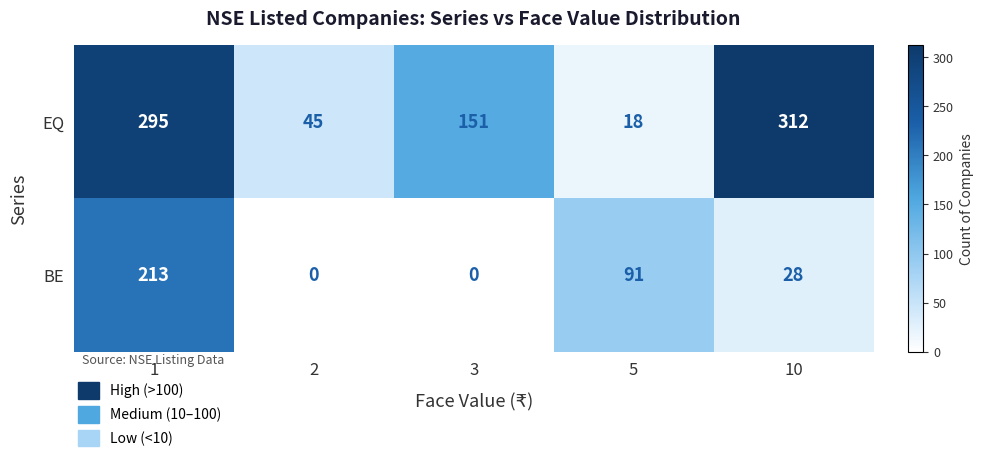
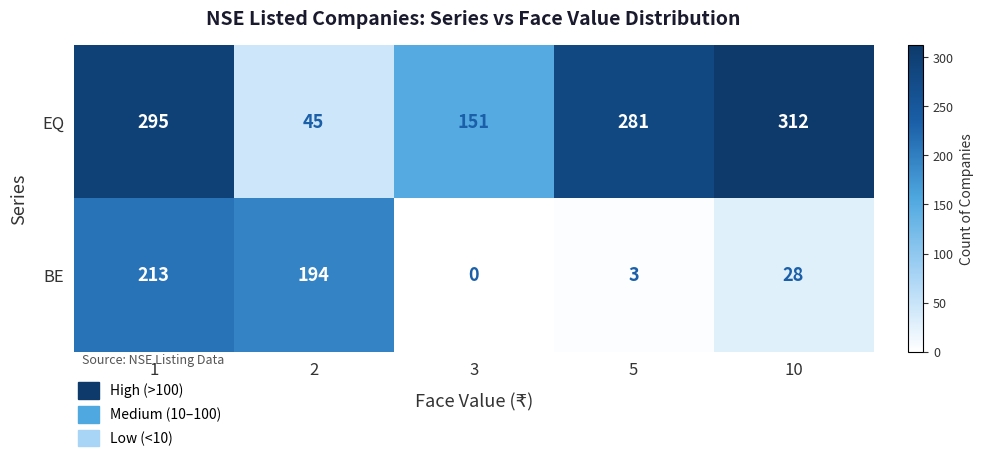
EQ, 5: 18 -> 281
BE, 2: 0 -> 194
BE, 5: 91 -> 3
